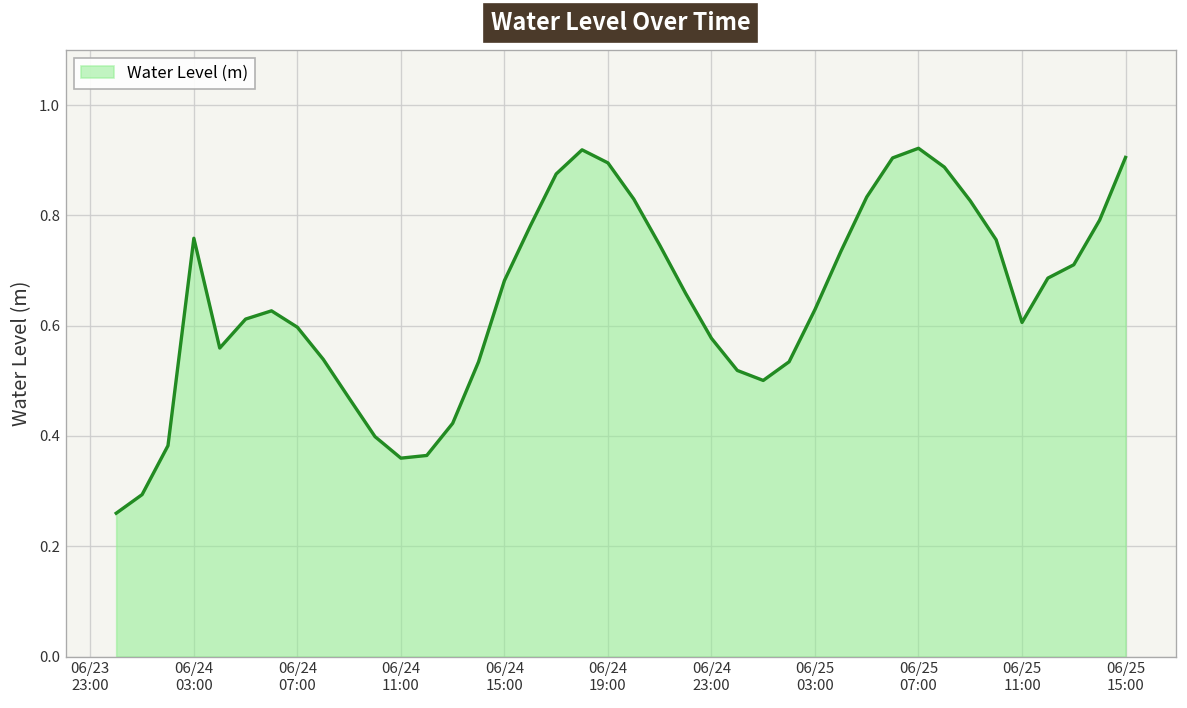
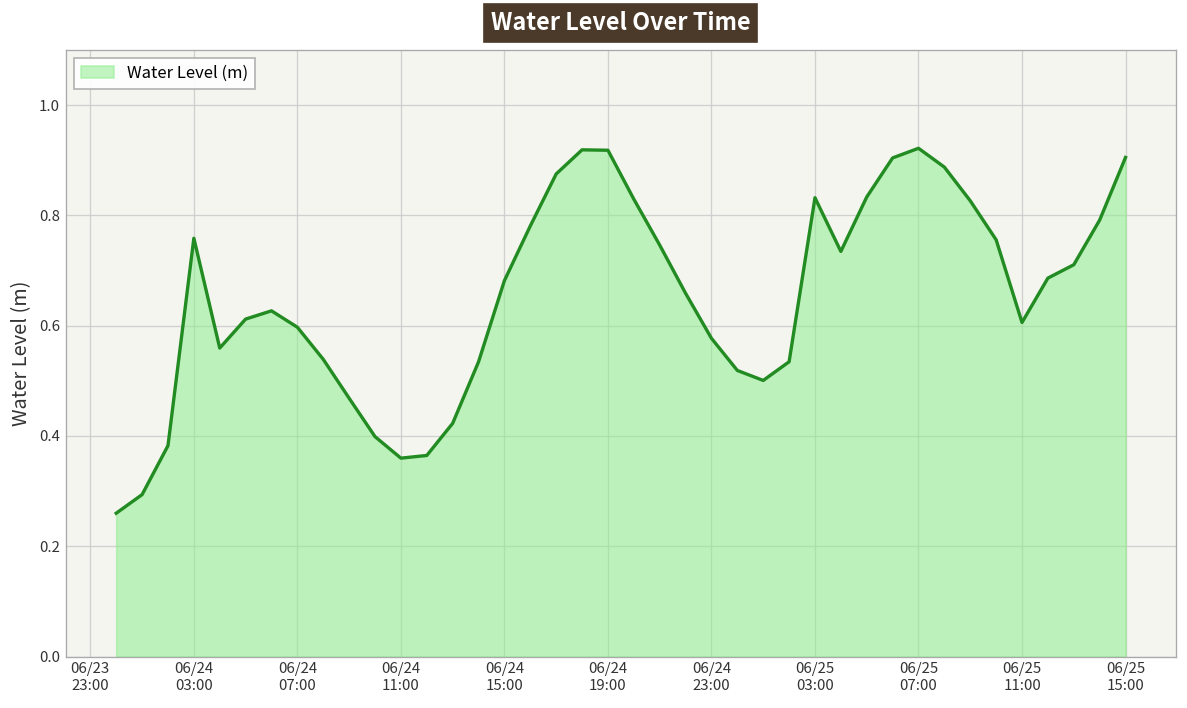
06/24 19:00: 0.90 -> 0.92
06/25 03:00: 0.63 -> 0.83
